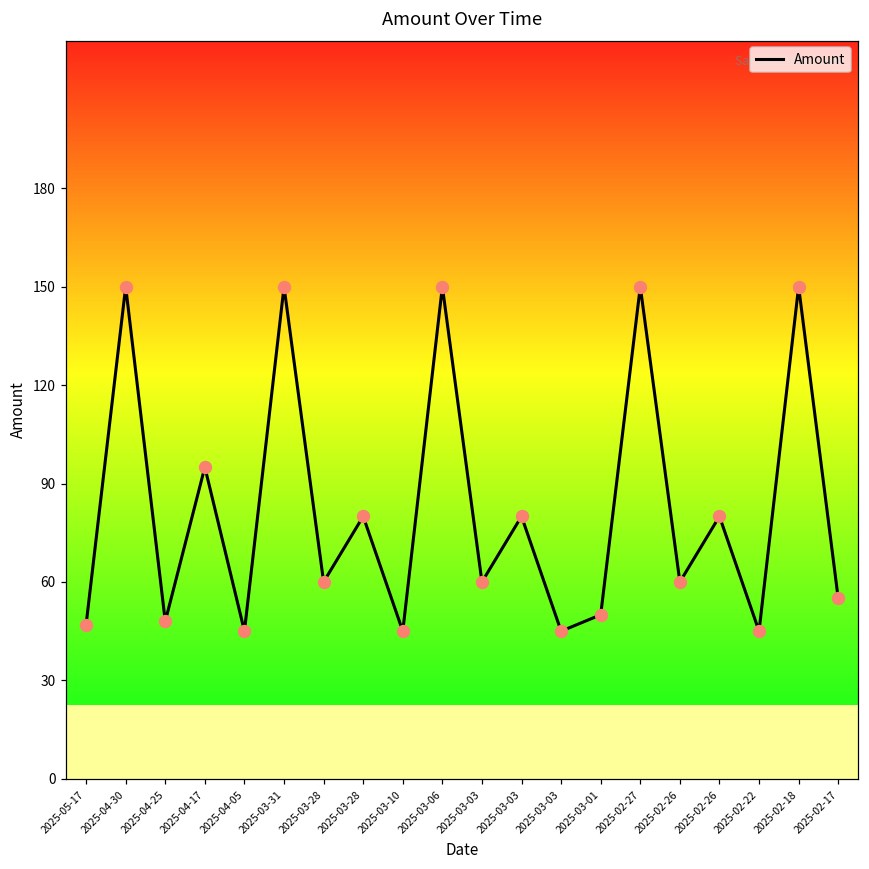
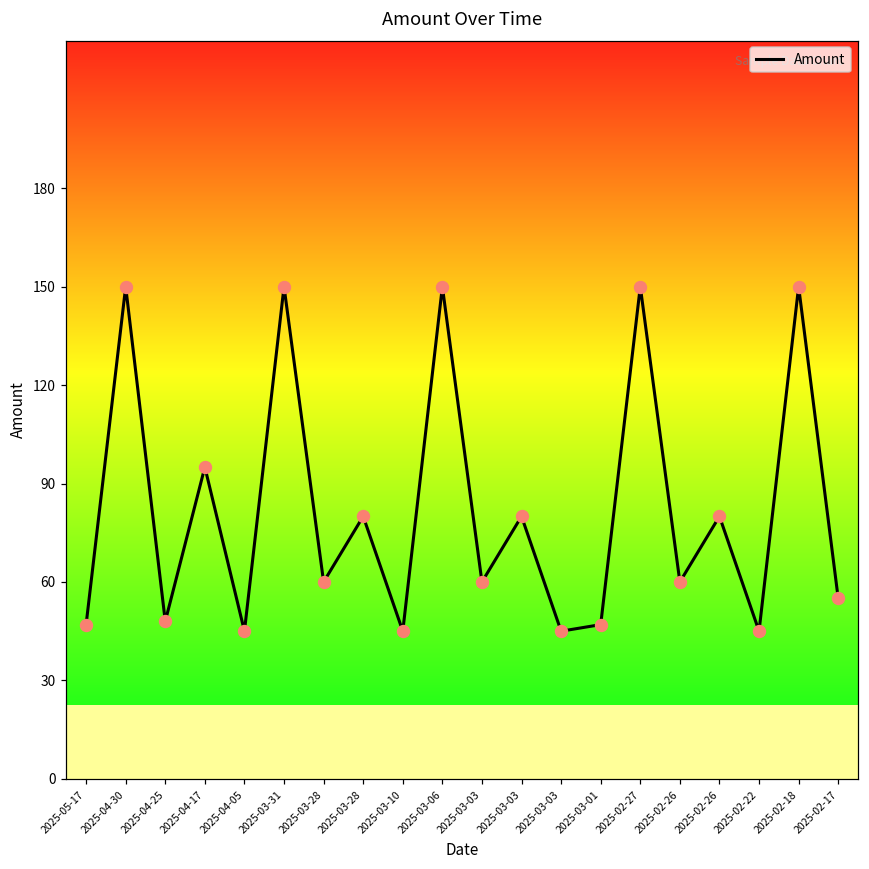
2025-03-01: 50 -> 47
